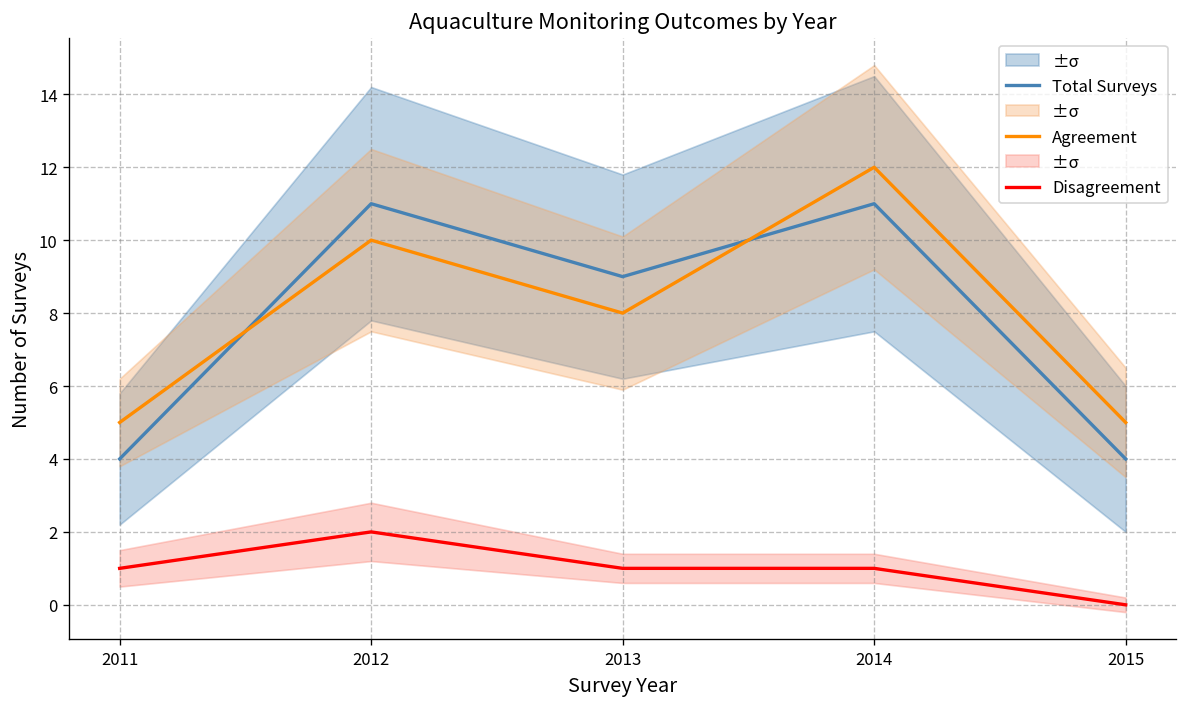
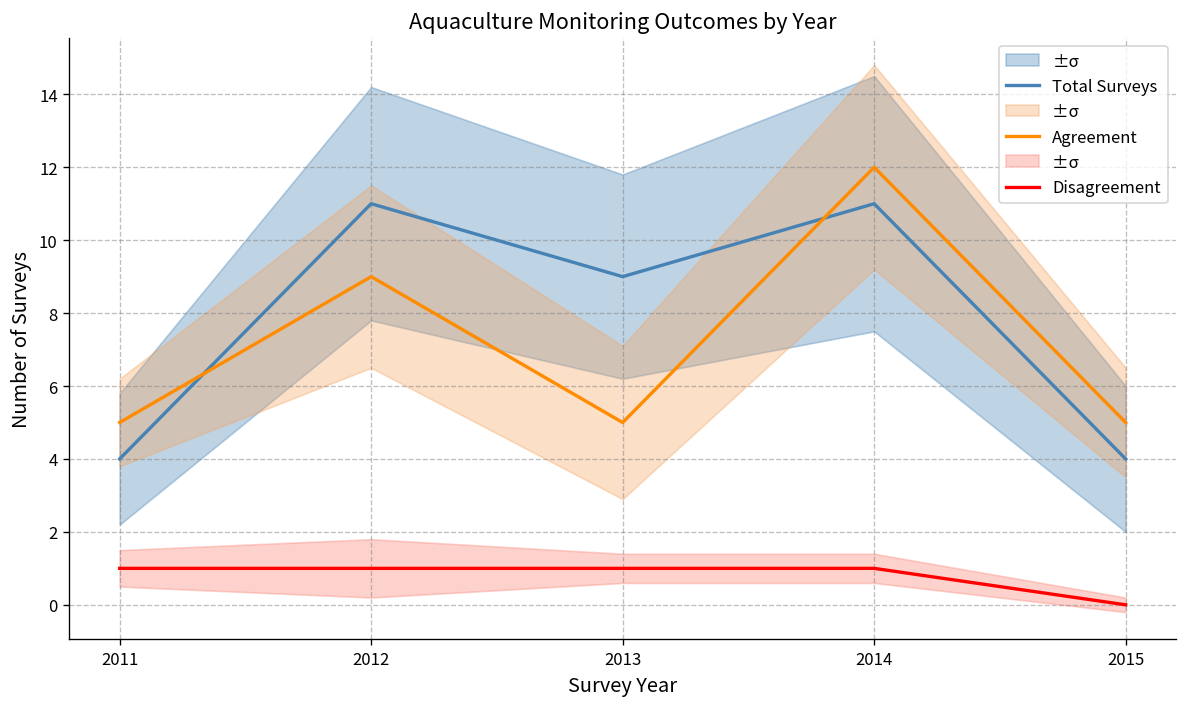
Agreement, 2012: 10 -> 9
Disagreement, 2012: 2 -> 1
Agreement, 2013: 8 -> 5
